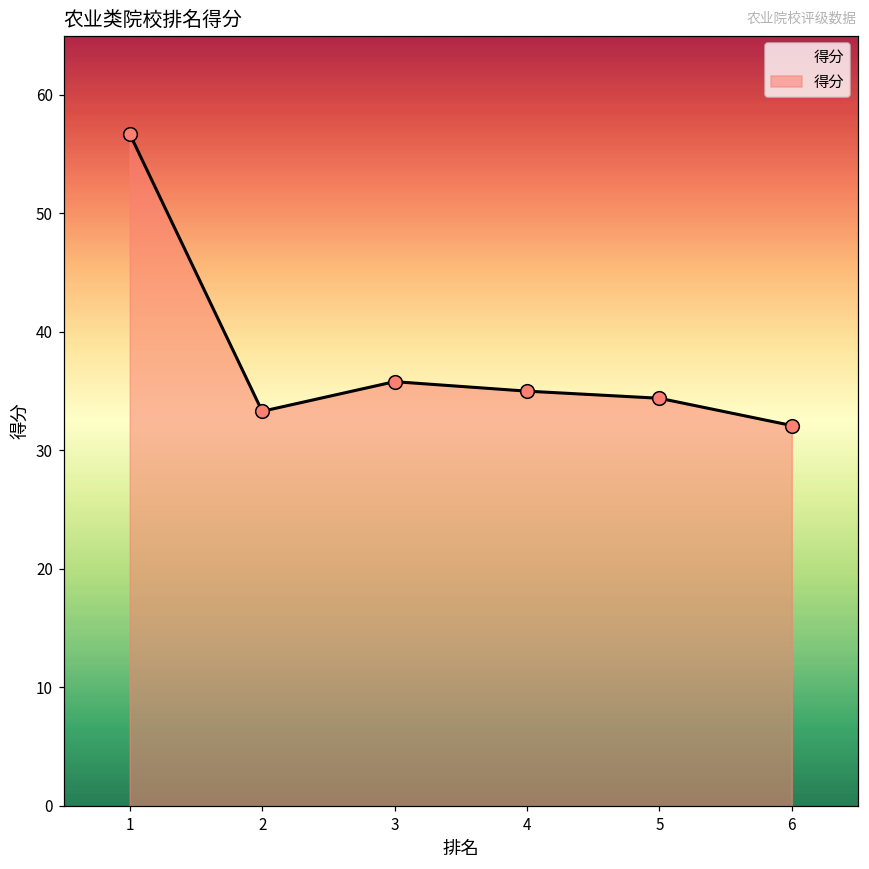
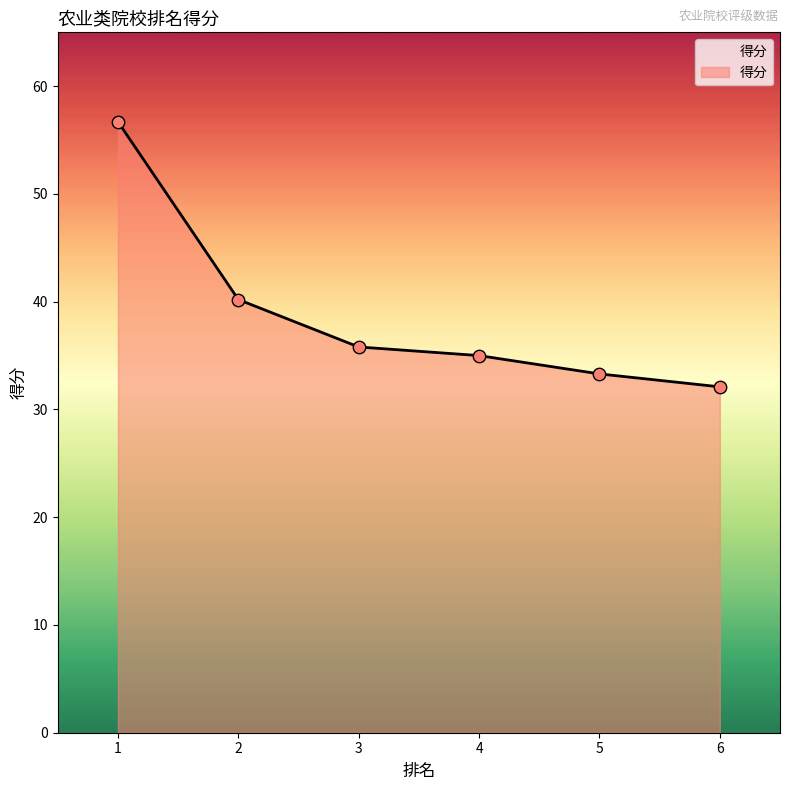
2: 33.3 -> 40.2
5: 34.4 -> 33.3
